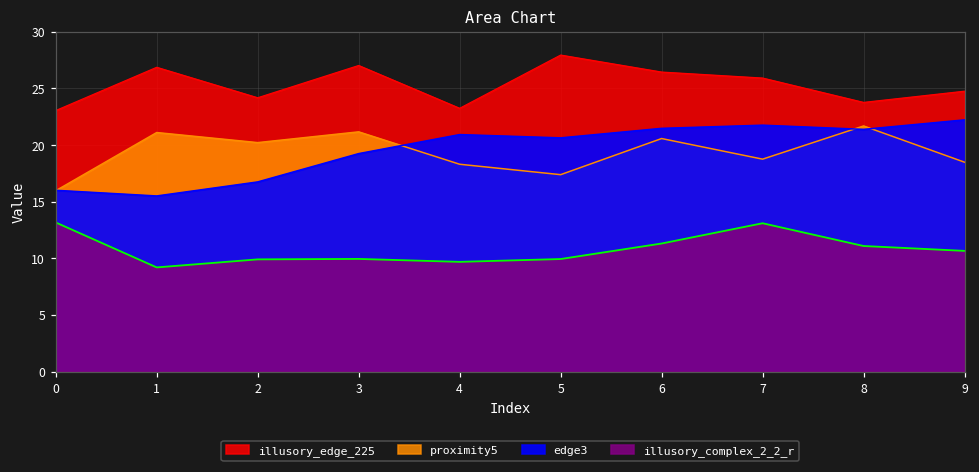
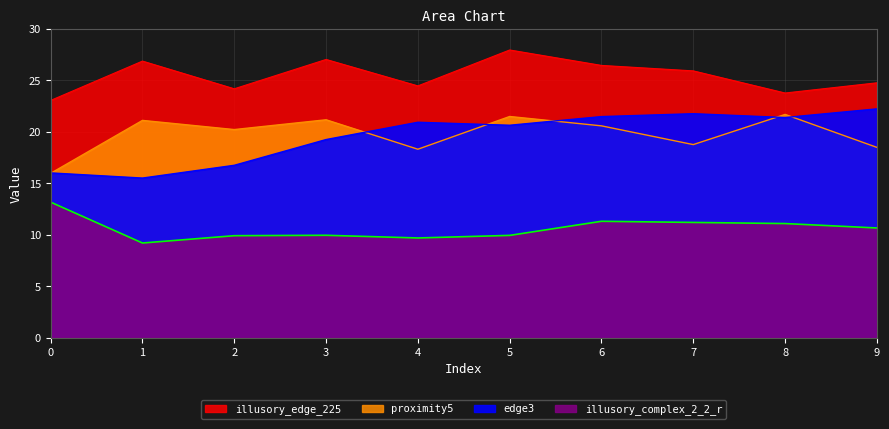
illusory_edge_225, 4: 23.3 -> 24.5
proximity5, 5: 17.4 -> 21.5
illusory_complex_2_2_r, 7: 13.1 -> 11.2
